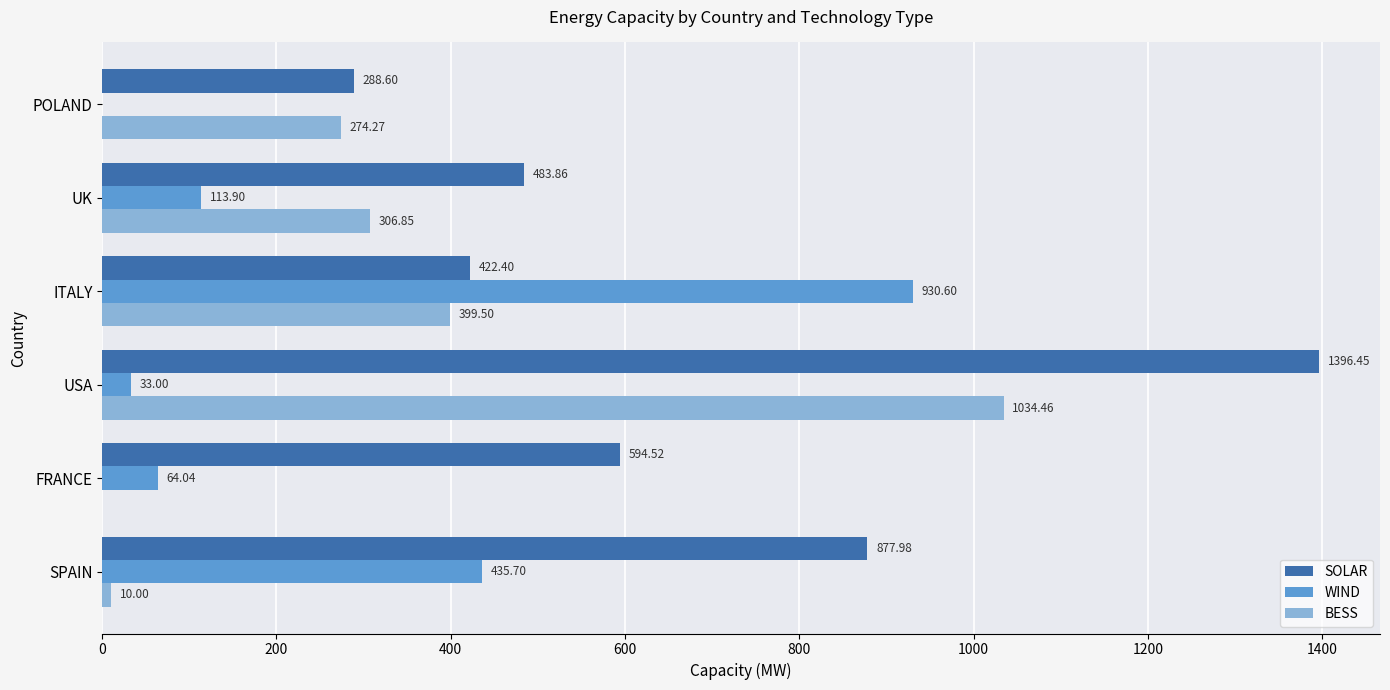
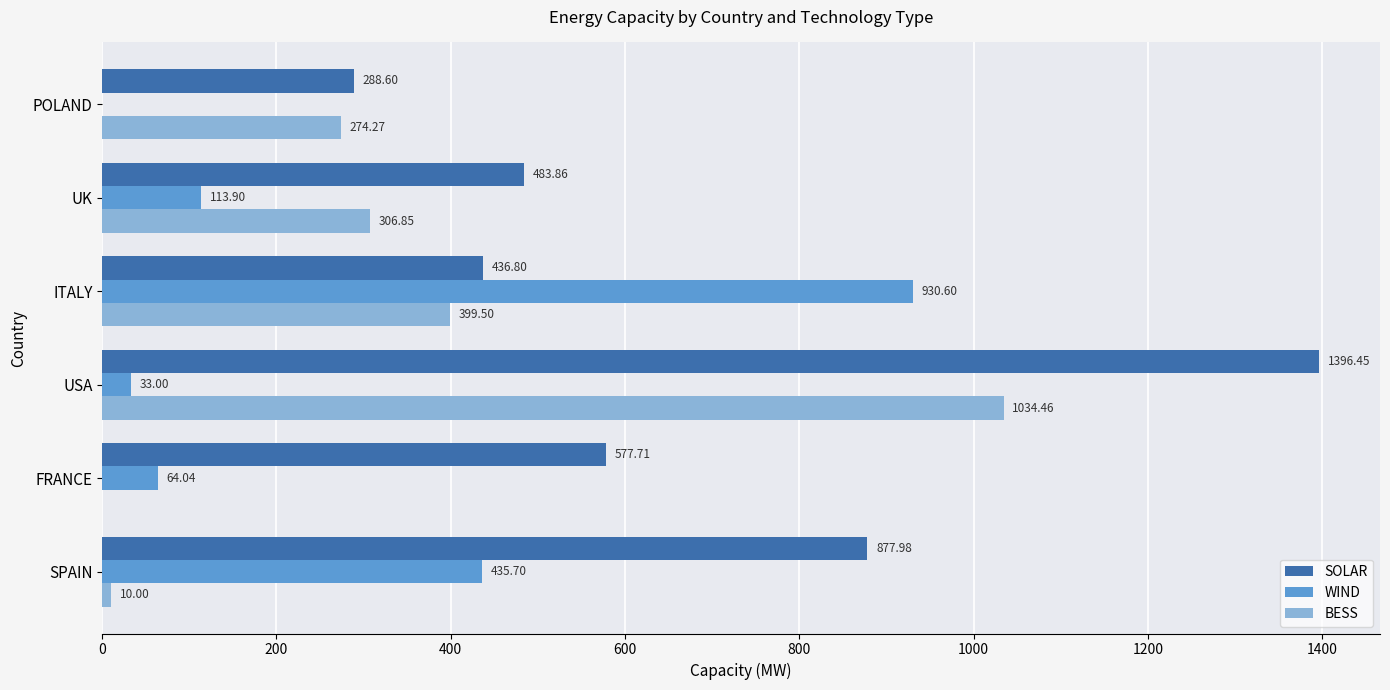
SOLAR, ITALY: 422.40 -> 436.80
SOLAR, FRANCE: 594.52 -> 577.71
